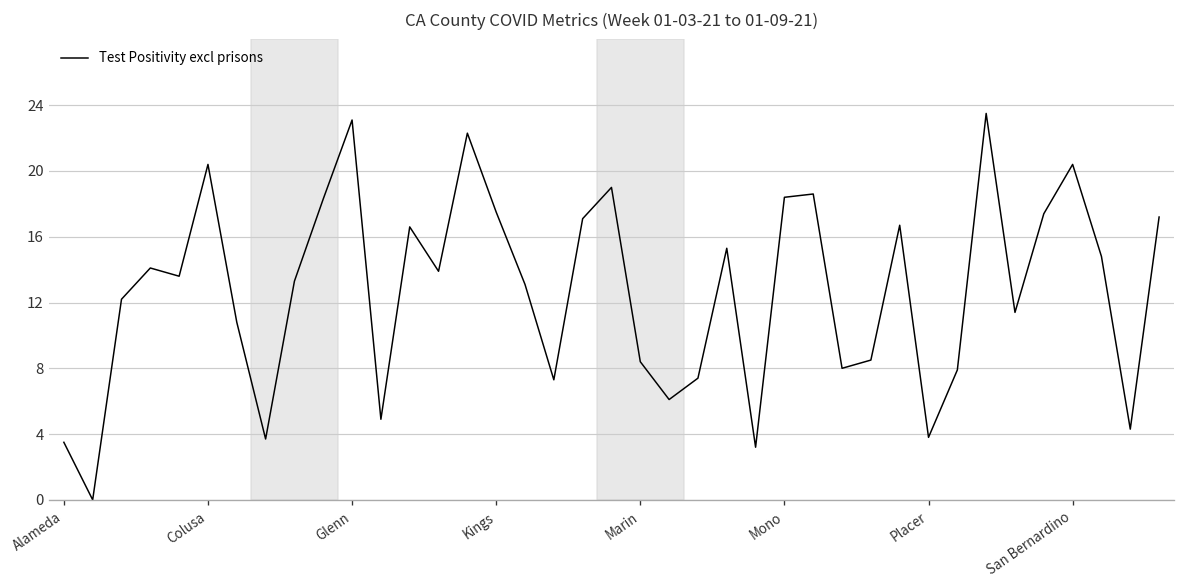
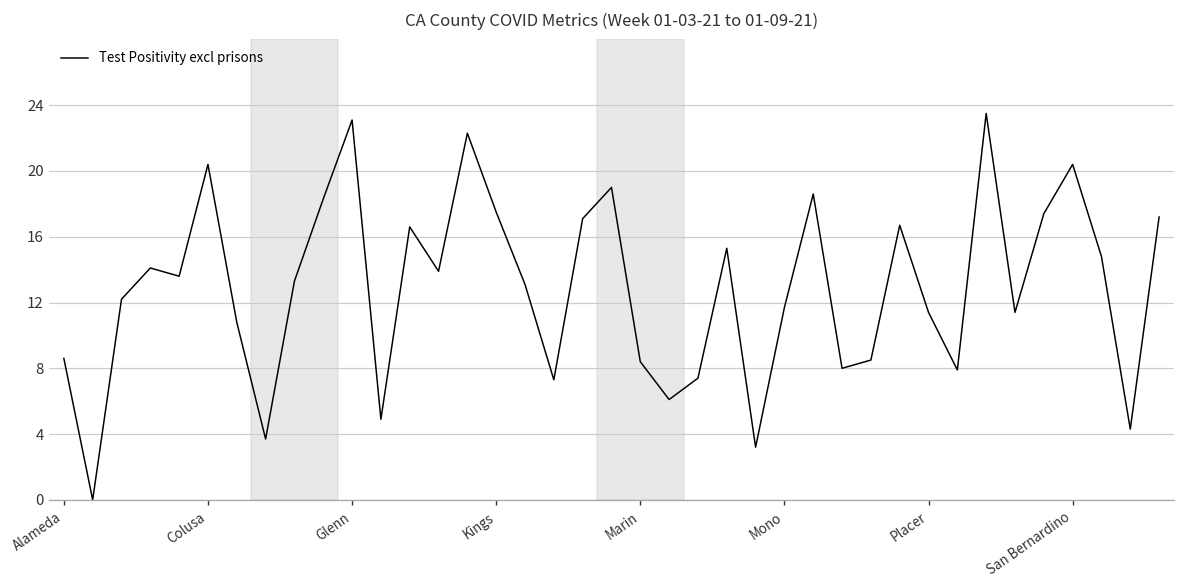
Alameda: 3.5 -> 8.6
Mono: 18.4 -> 11.7
Placer: 3.8 -> 11.4
